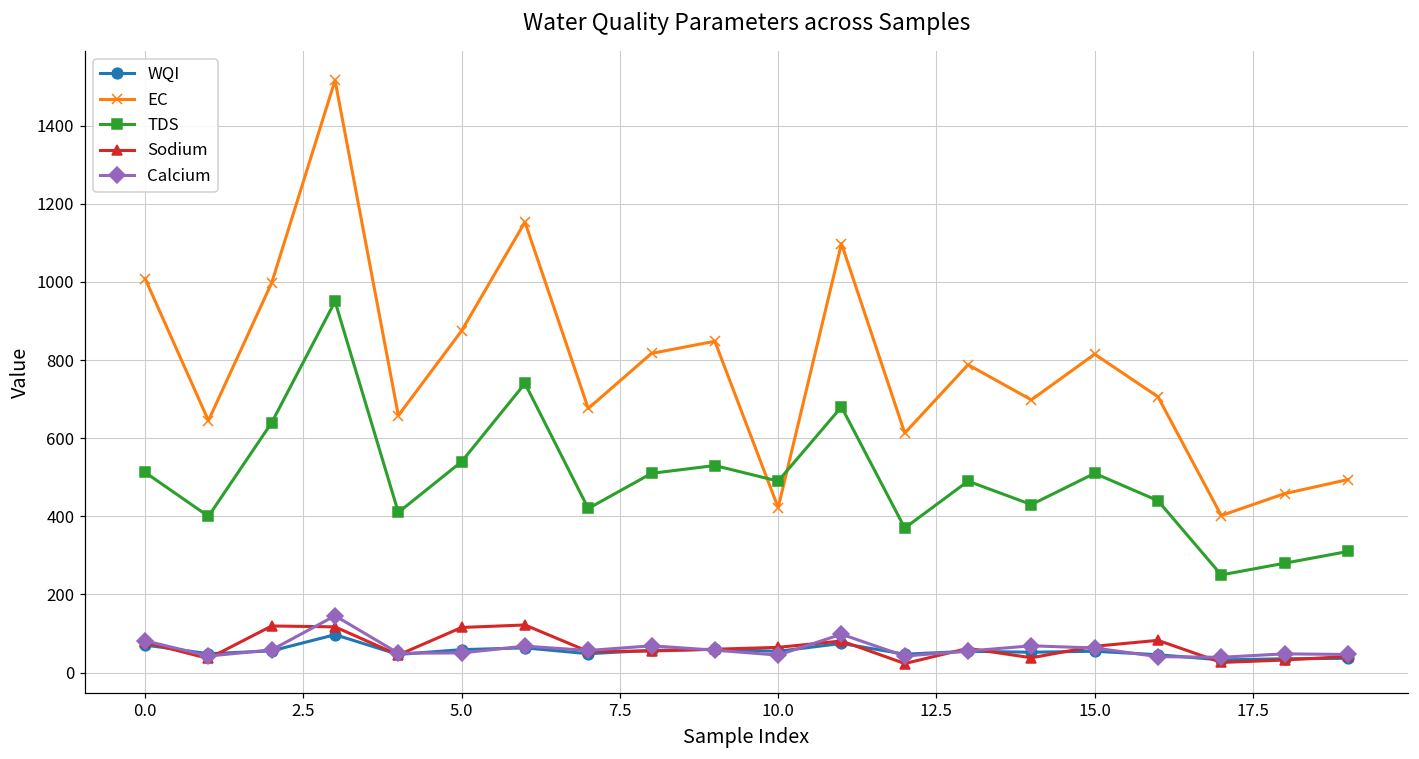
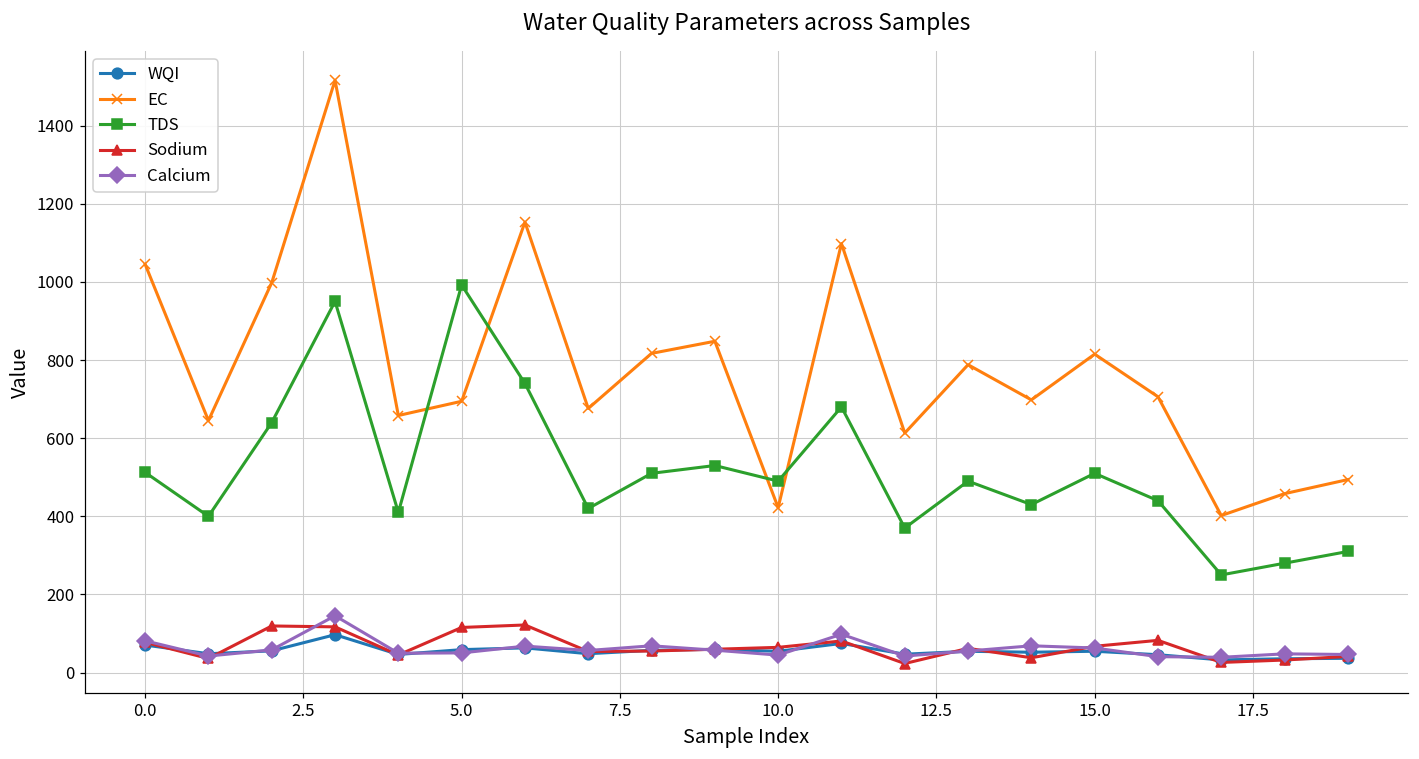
EC, 0.0: 1010 -> 1050
EC, 5.0: 880 -> 690
TDS, 5.0: 540 -> 990
